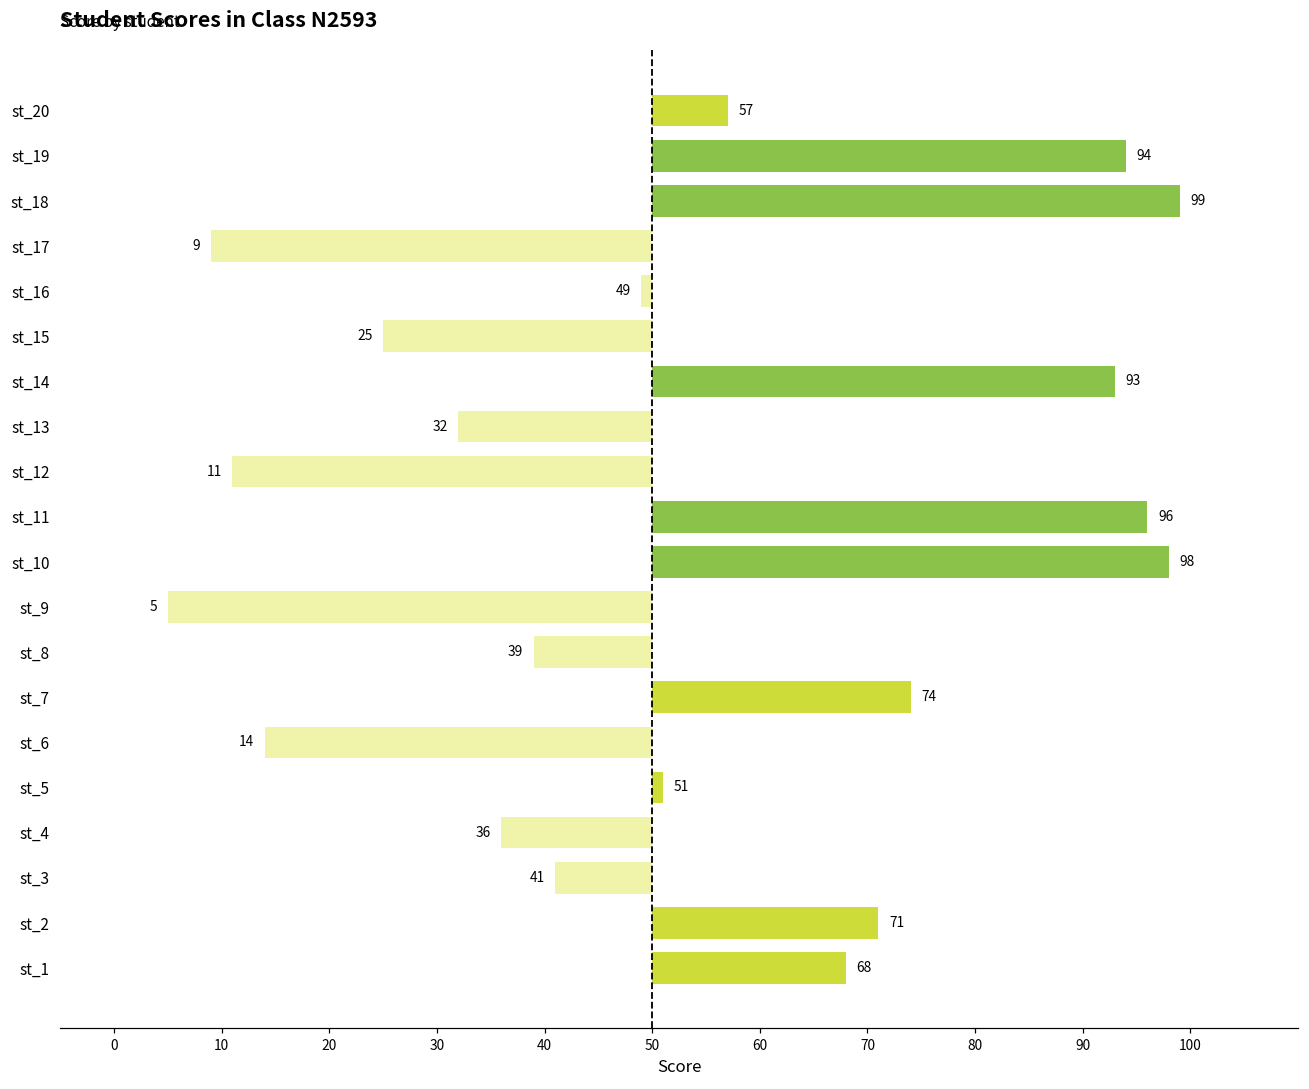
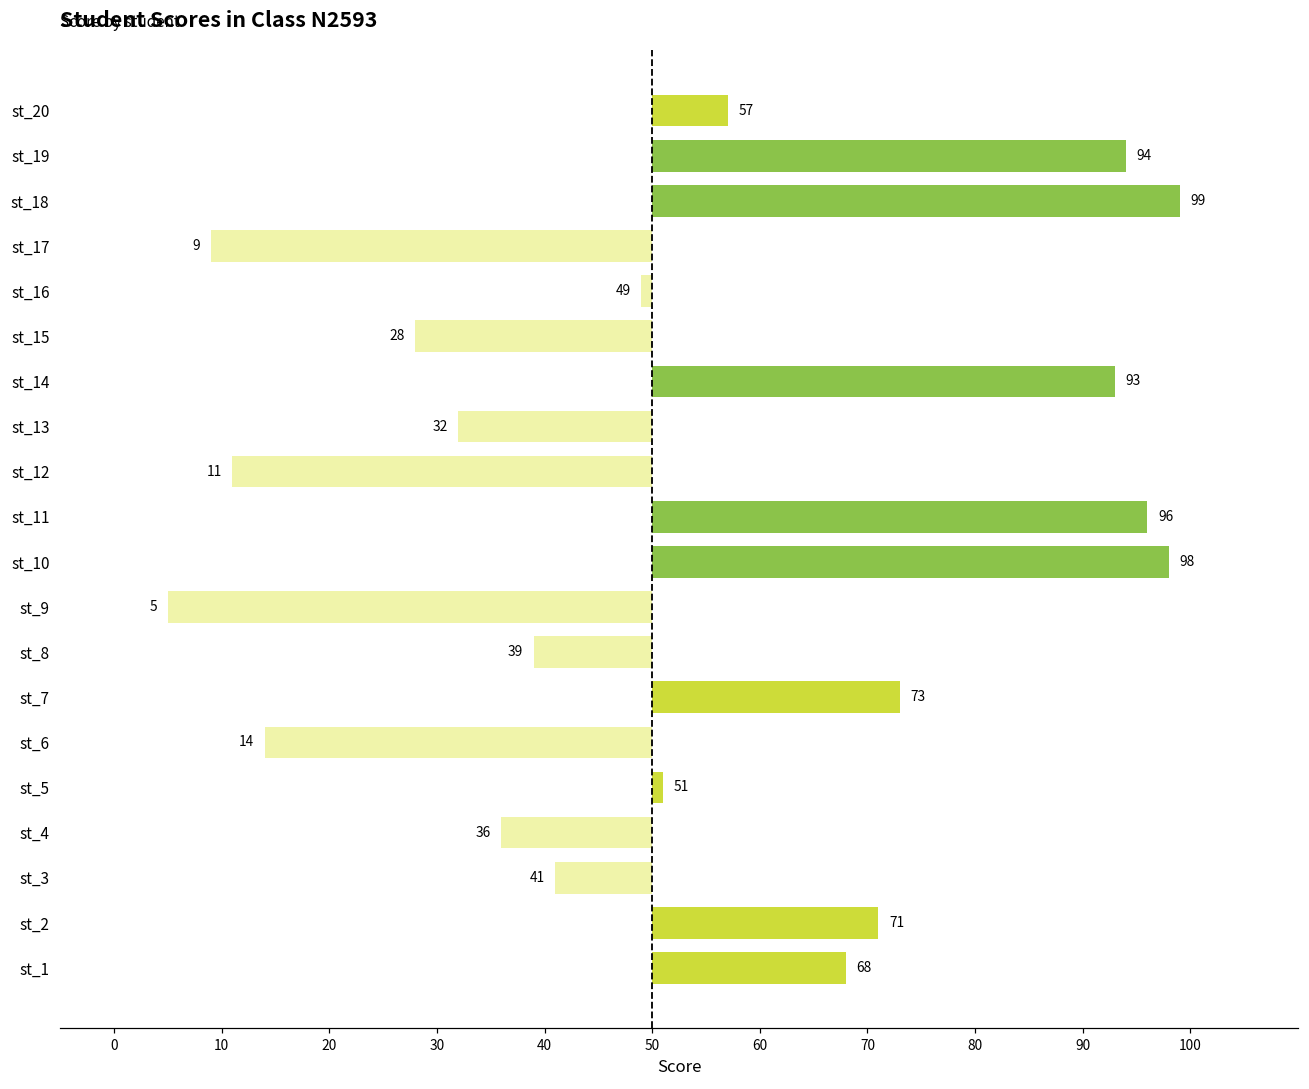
st_15: 25 -> 28
st_7: 74 -> 73
